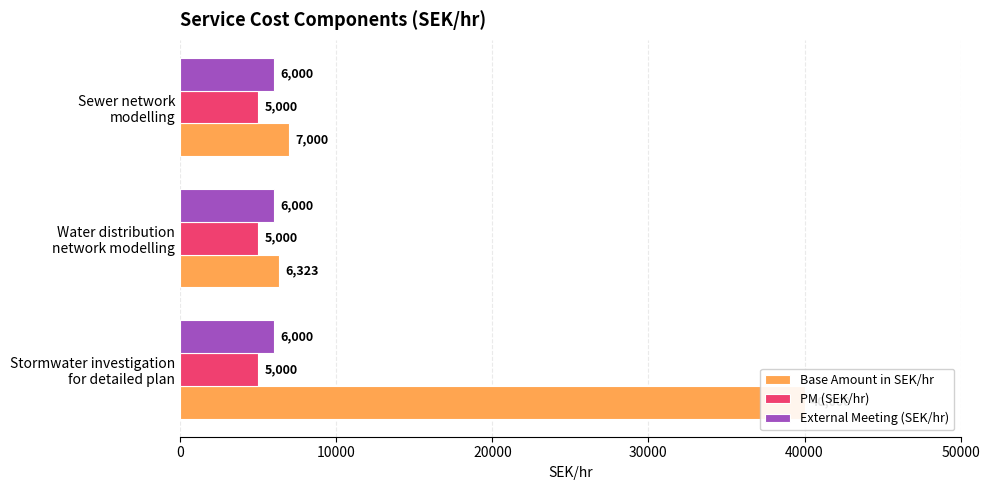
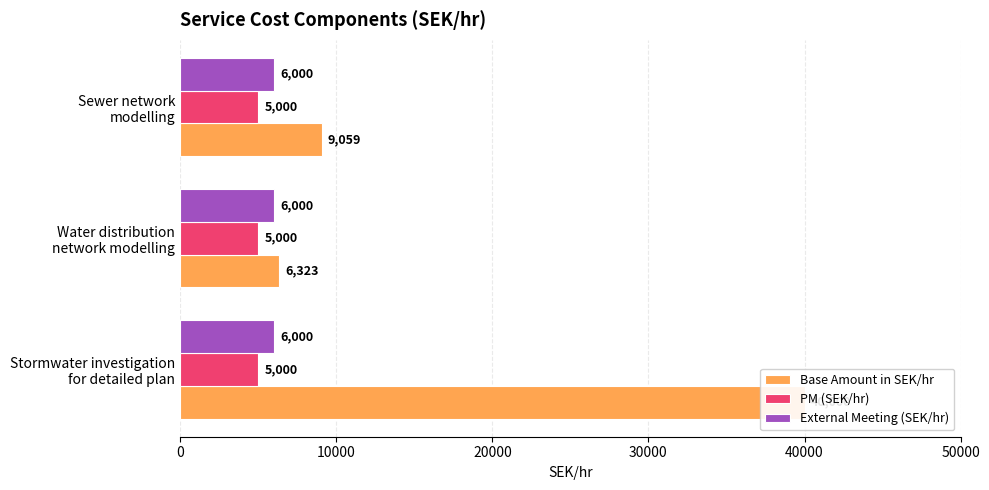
Base Amount in SEK/hr, Sewer network modelling: 7,000 -> 9,059
